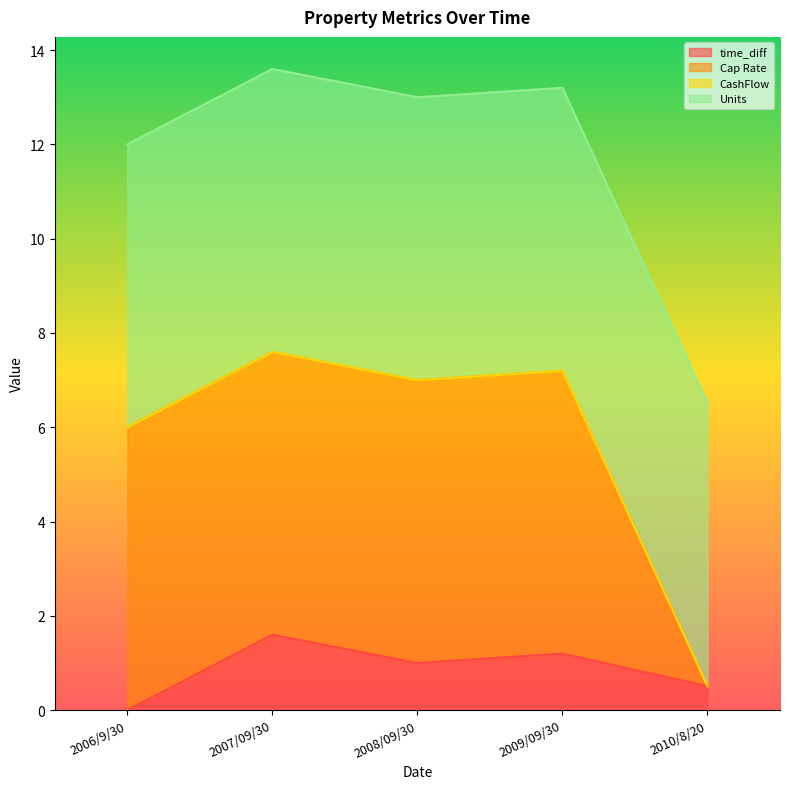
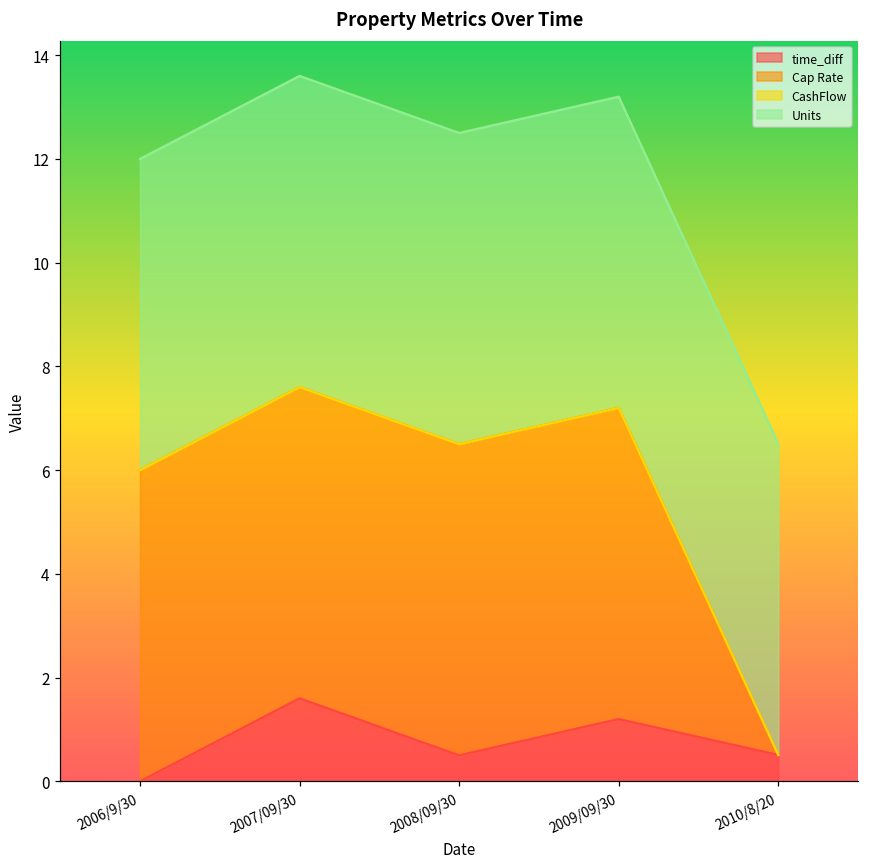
time_diff, 2008/09/30: 1.0 -> 0.5
